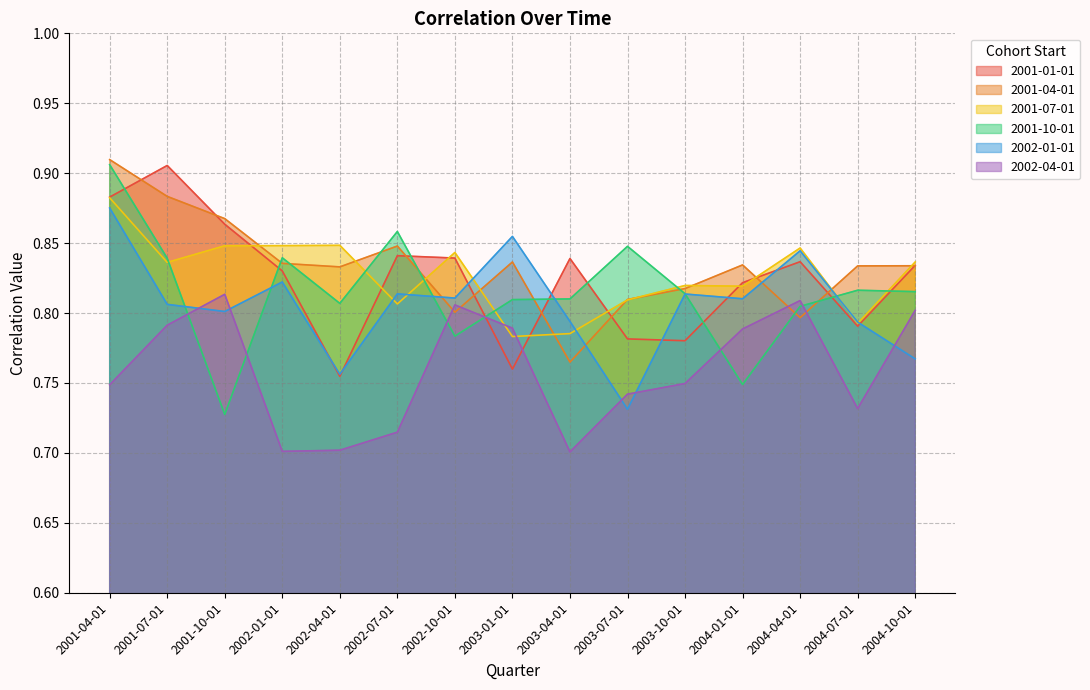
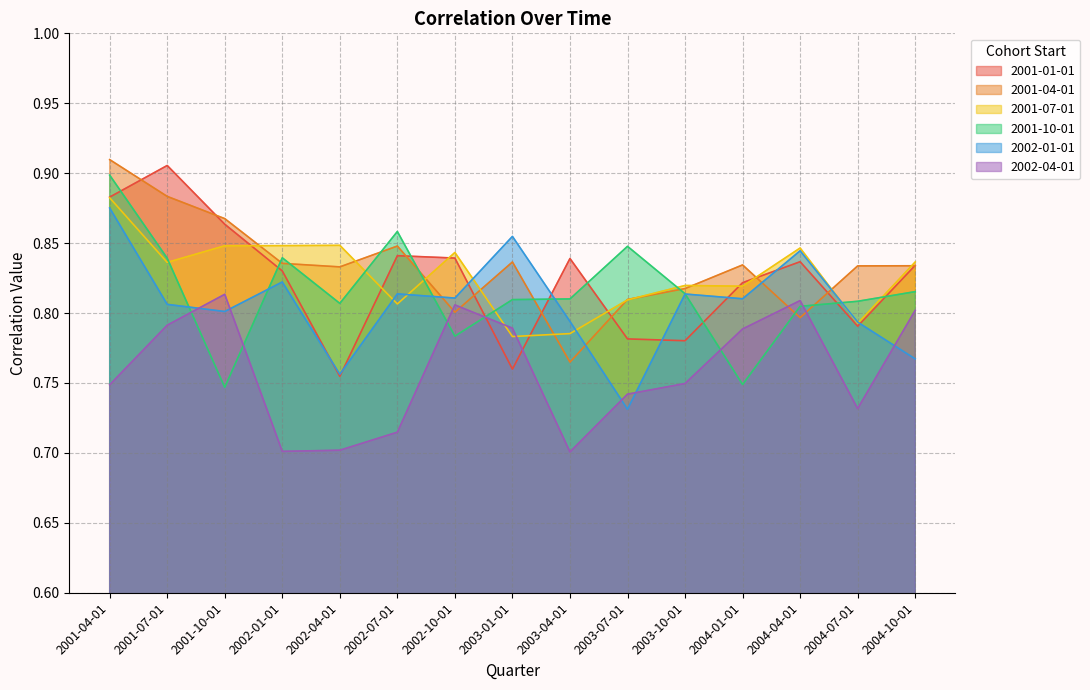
2001-10-01, 2001-04-01: 0.906 -> 0.899
2001-10-01, 2001-10-01: 0.728 -> 0.747
2001-10-01, 2004-07-01: 0.816 -> 0.808
